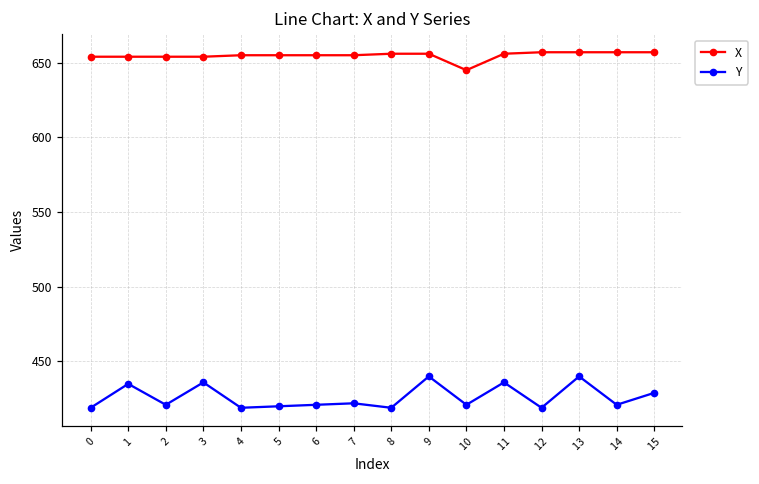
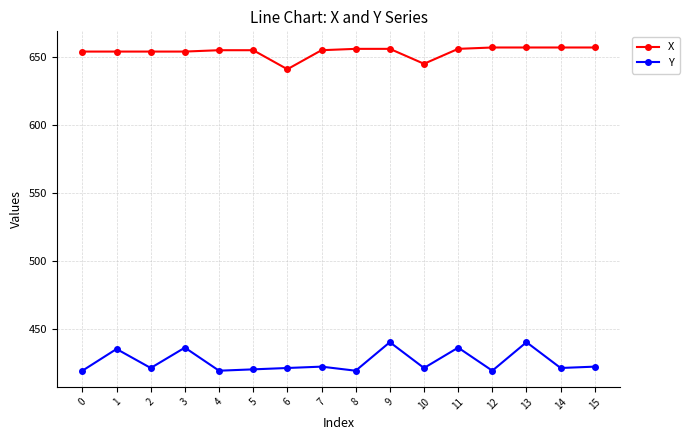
X, 6: 655 -> 641
Y, 15: 429 -> 422
